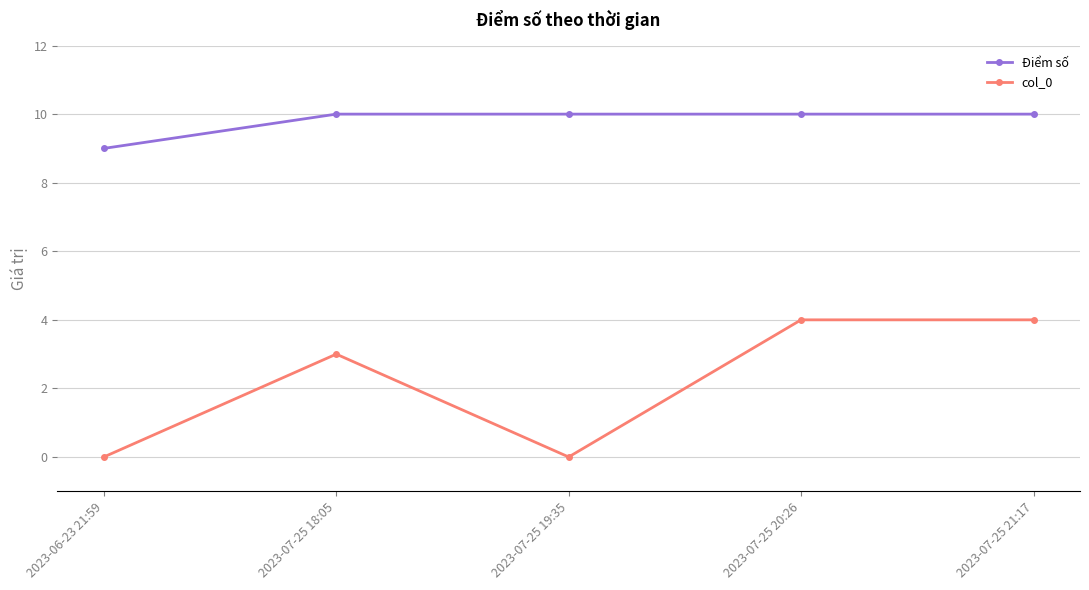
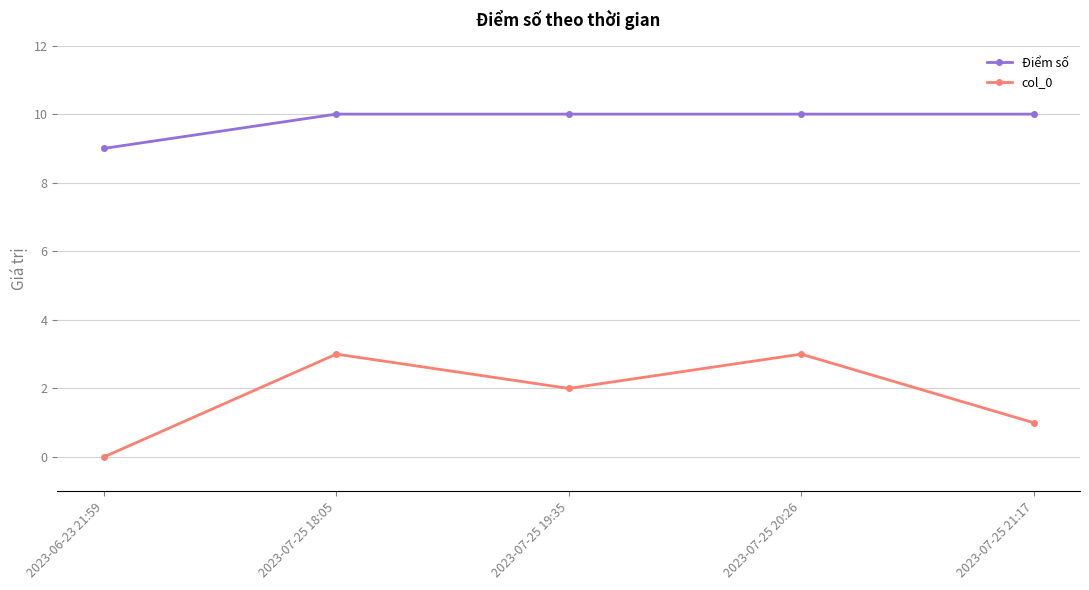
col_0, 2023-07-25 19:35: 0 -> 2
col_0, 2023-07-25 20:26: 4 -> 3
col_0, 2023-07-25 21:17: 4 -> 1
